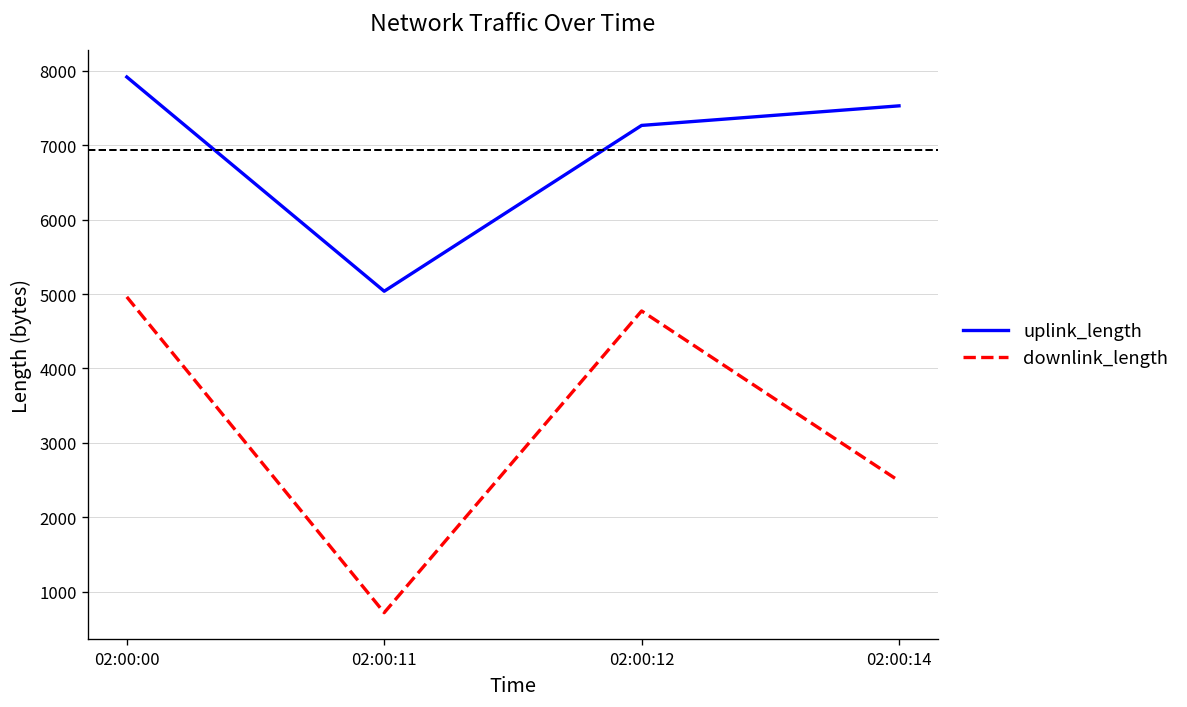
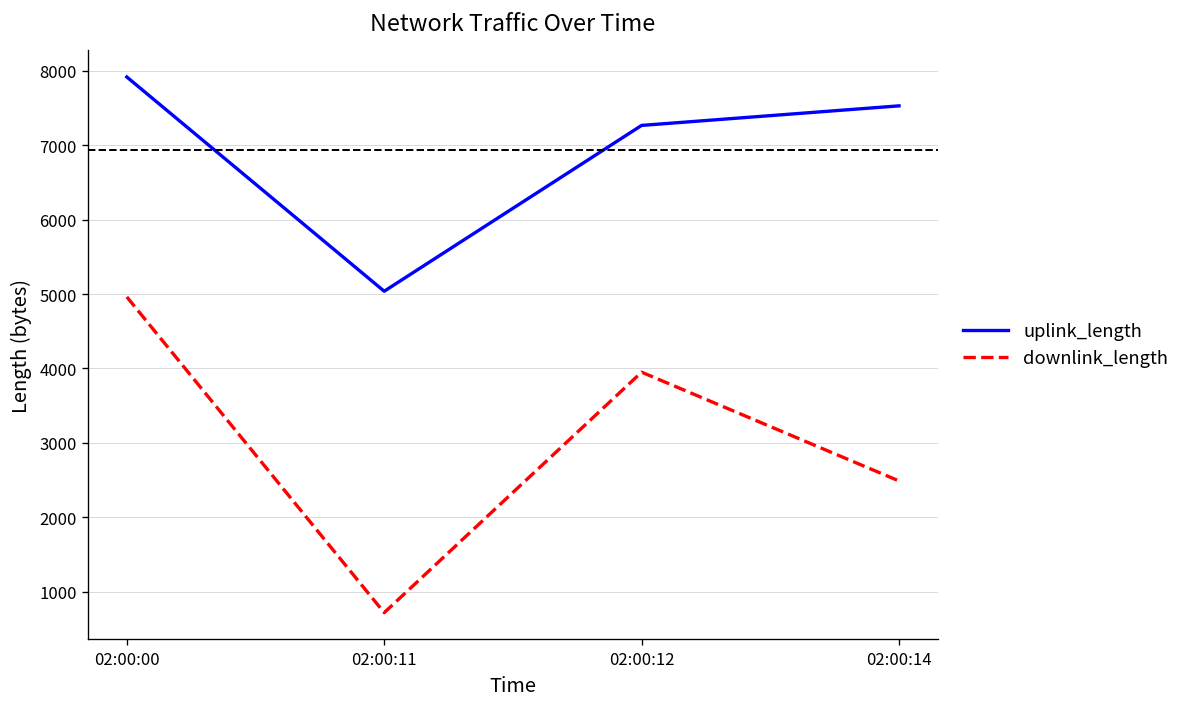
downlink_length, 02:00:12: 4800 -> 4000
